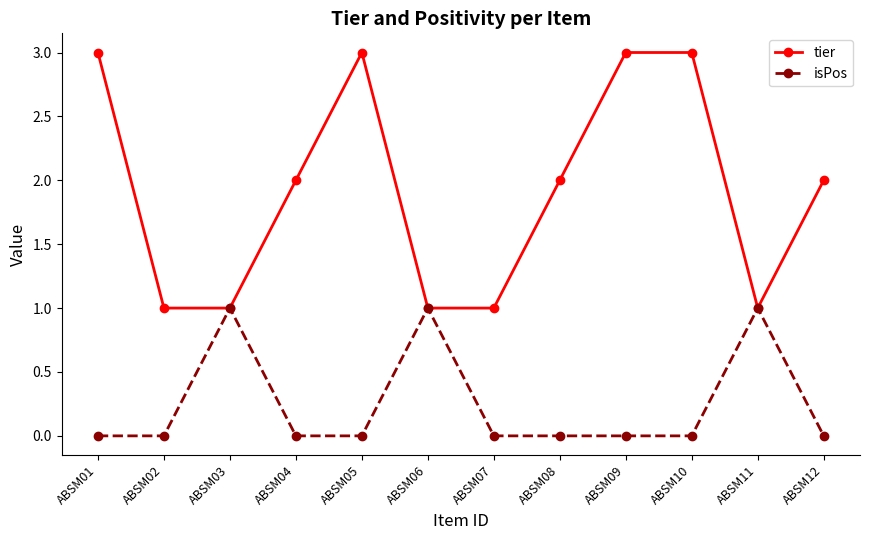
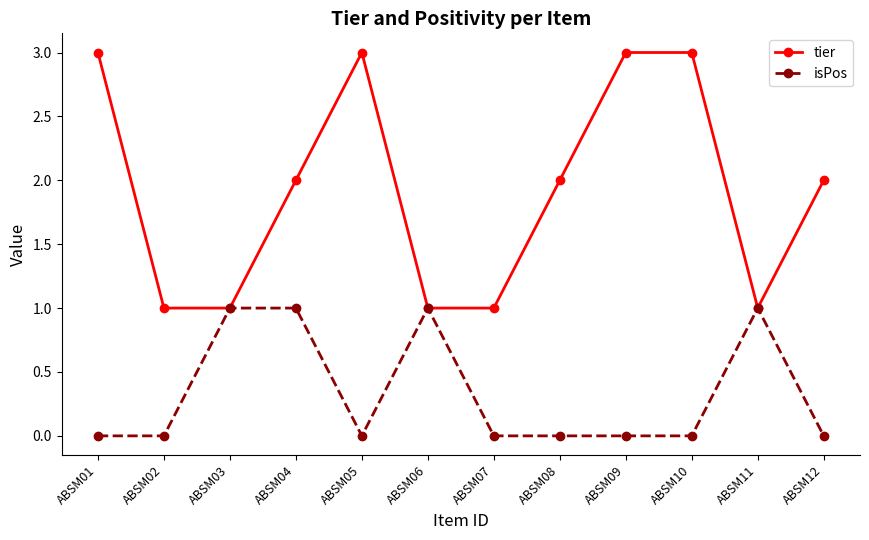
isPos, ABSM04: 0 -> 1
